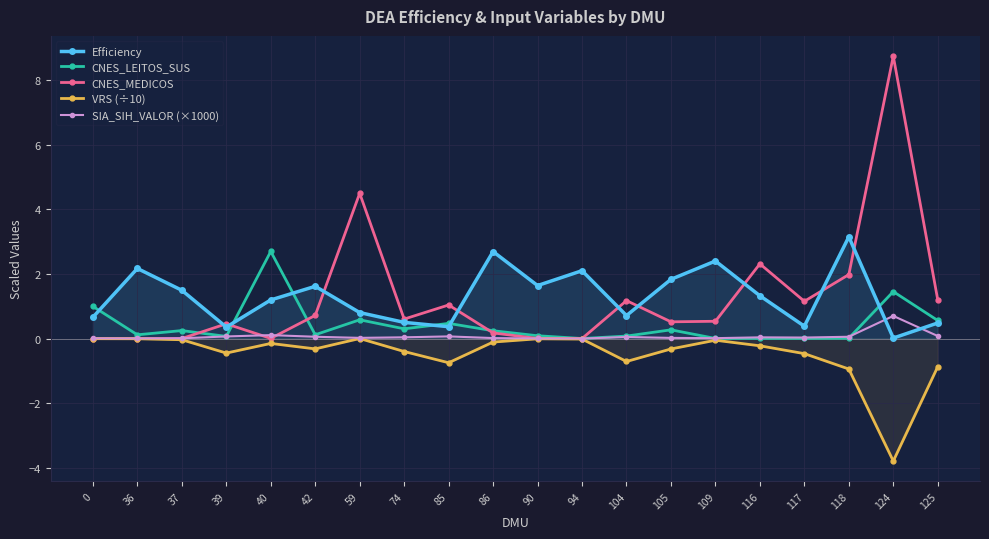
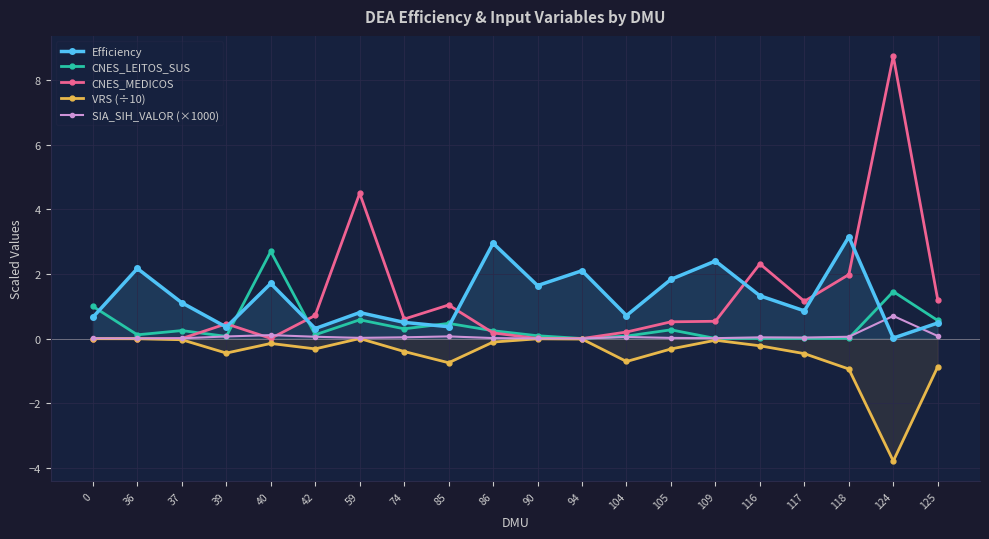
Efficiency, 37: 1.5 -> 1.1
Efficiency, 40: 1.2 -> 1.7
Efficiency, 42: 1.6 -> 0.3
Efficiency, 86: 2.7 -> 3.0
CNES_MEDICOS, 104: 1.2 -> 0.2
Efficiency, 117: 0.4 -> 0.9
